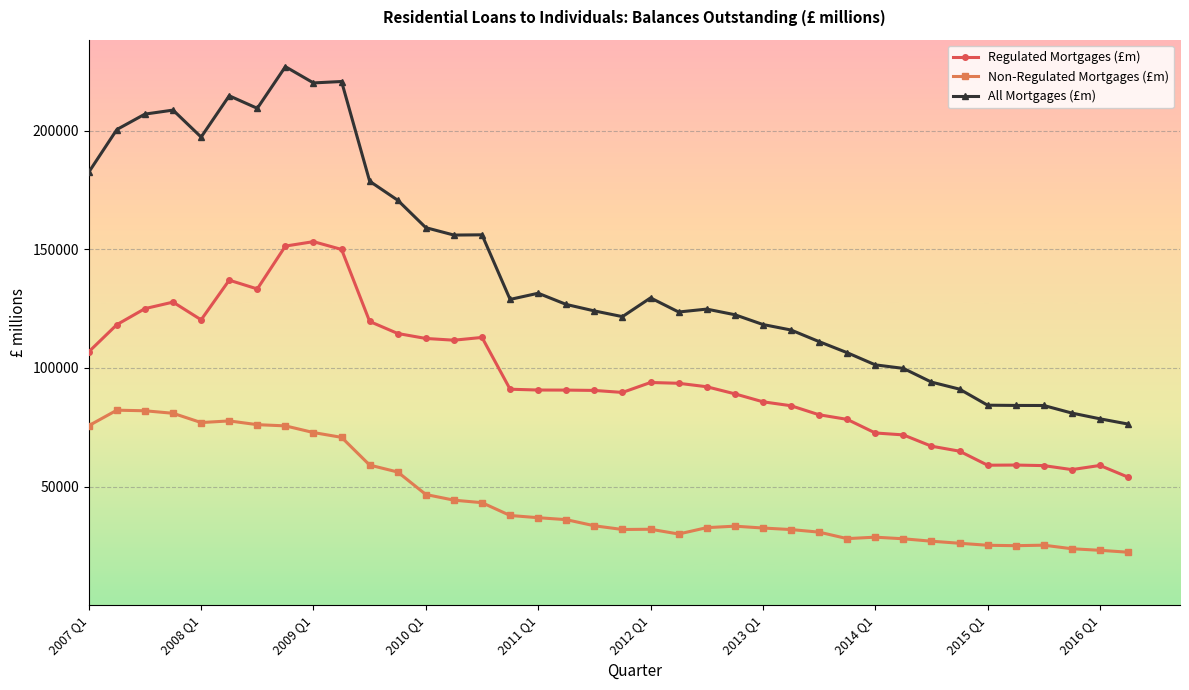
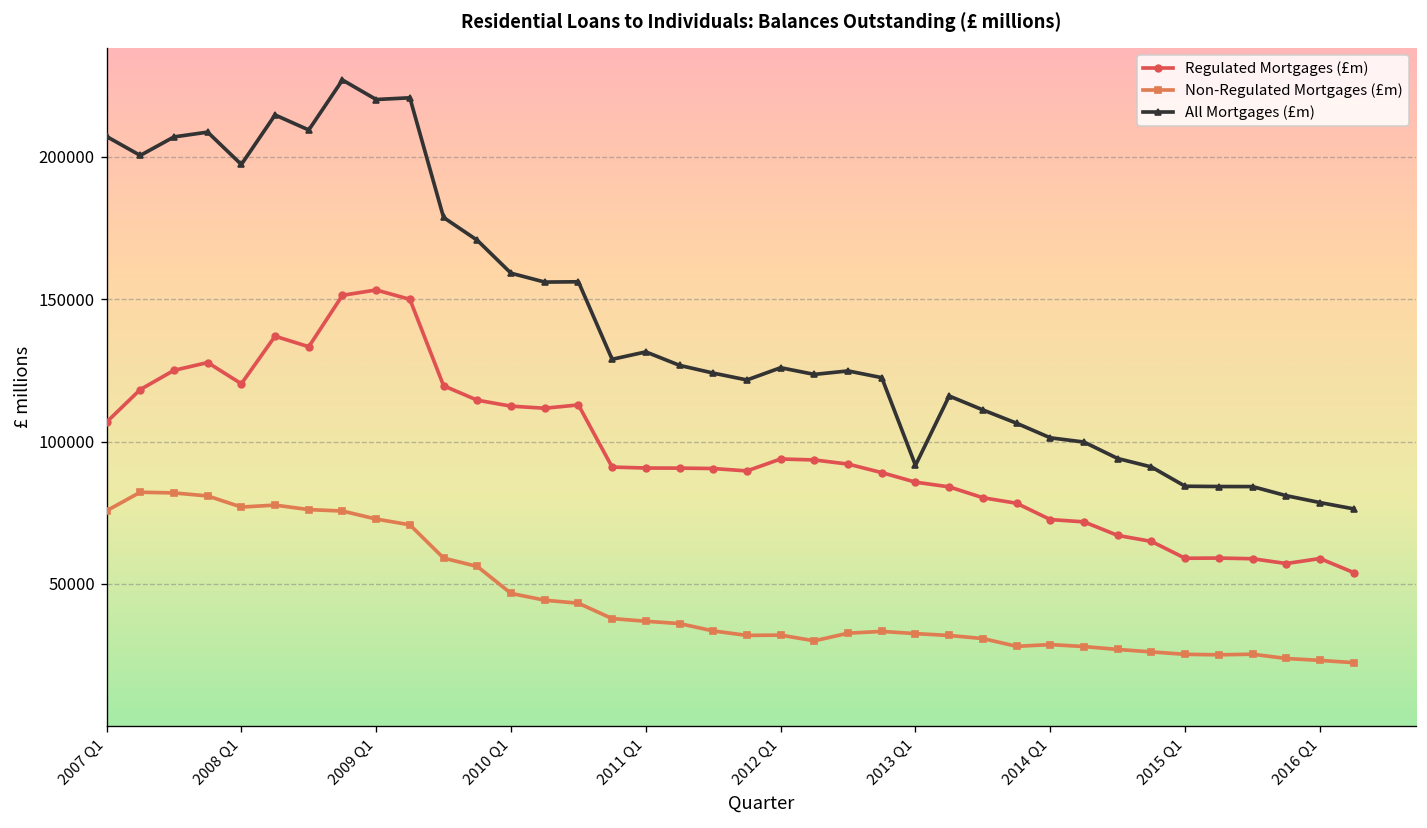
All Mortgages (£m), 2007 Q1: 183000 -> 207000
All Mortgages (£m), 2012 Q1: 130000 -> 126000
All Mortgages (£m), 2013 Q1: 118000 -> 92000
